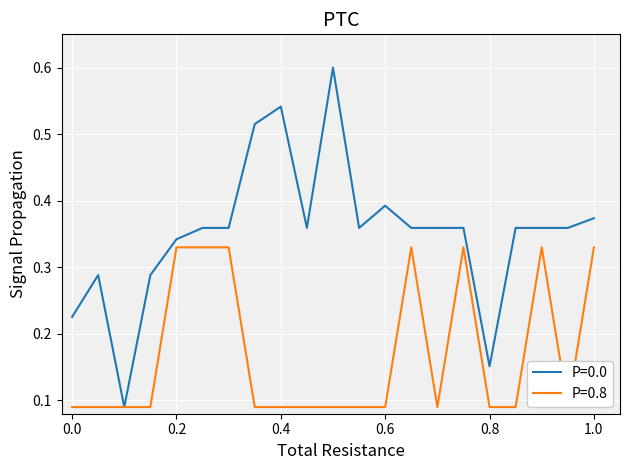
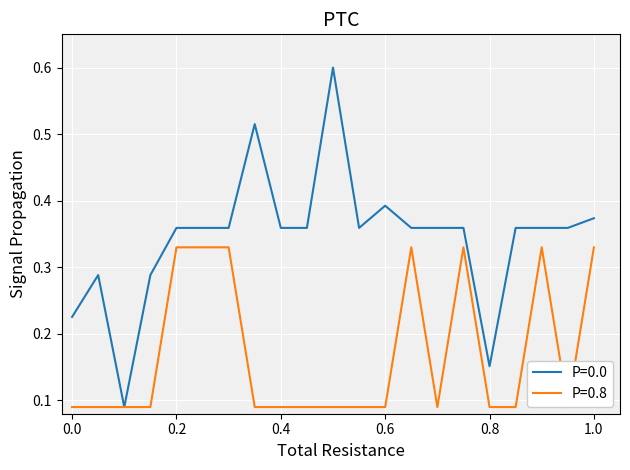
P=0.0, 0.2: 0.34 -> 0.36
P=0.0, 0.4: 0.54 -> 0.36
